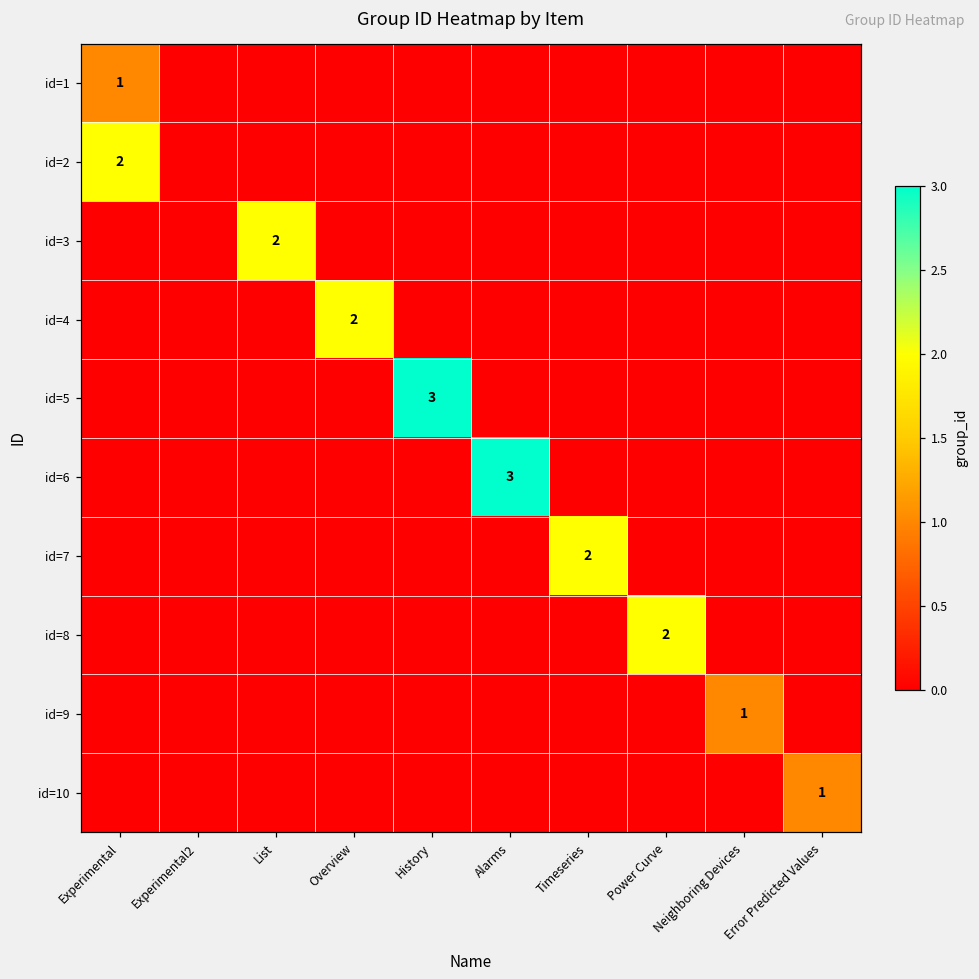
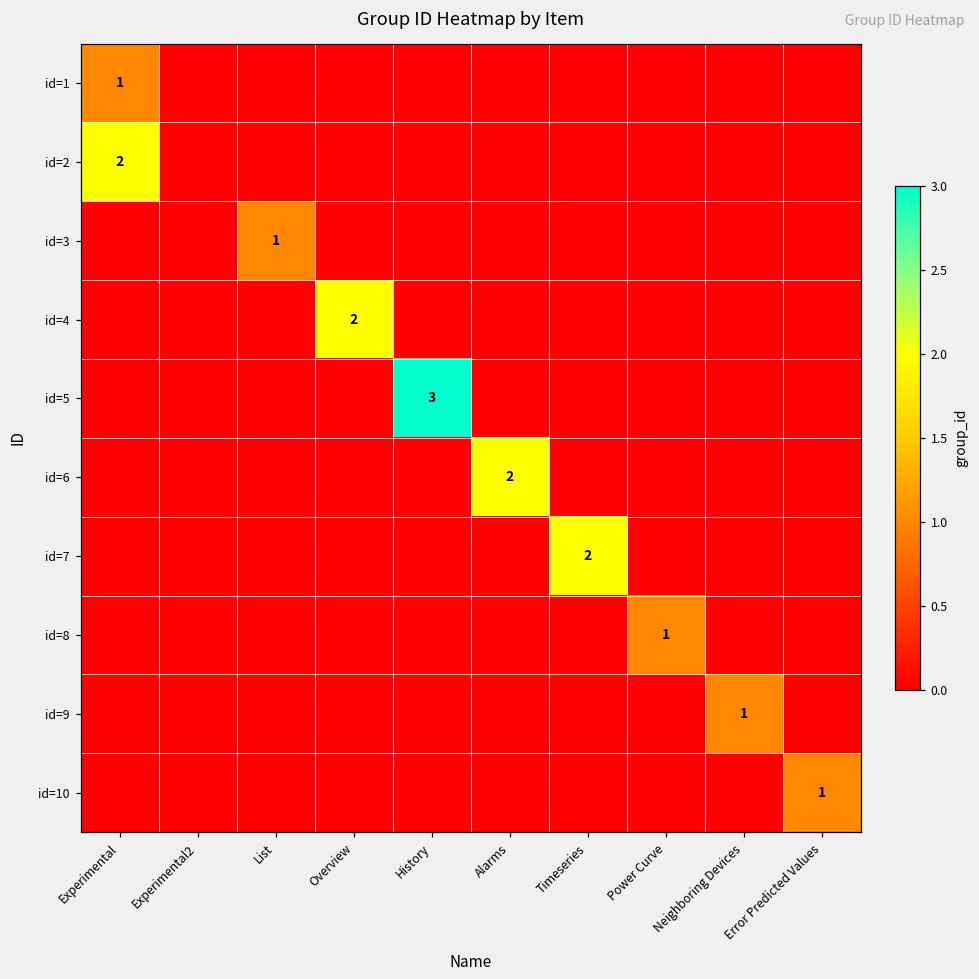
id=3, List: 2 -> 1
id=6, Alarms: 3 -> 2
id=8, Power Curve: 2 -> 1
